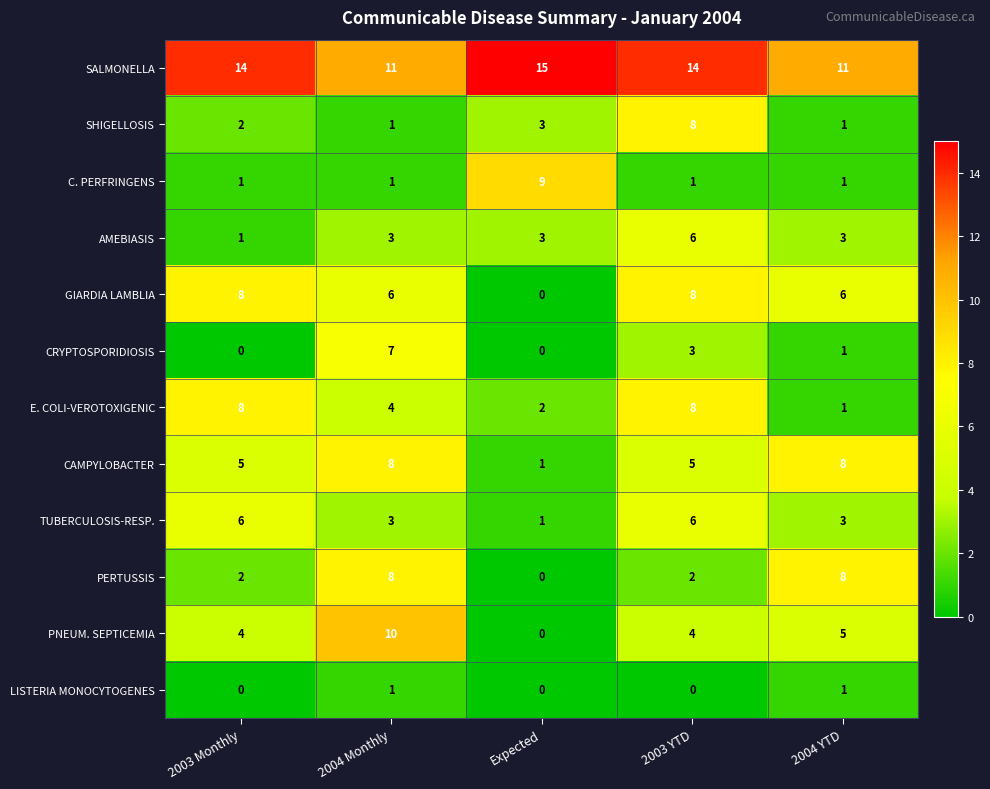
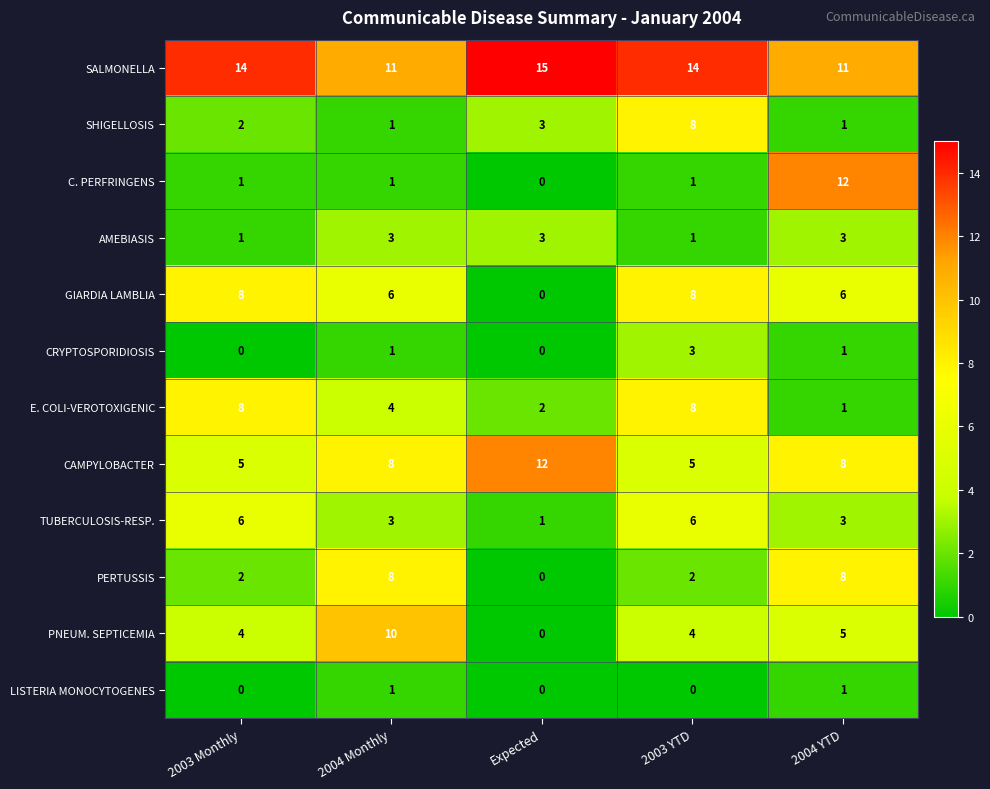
C. PERFRINGENS, Expected: 9 -> 0
C. PERFRINGENS, 2004 YTD: 1 -> 12
AMEBIASIS, 2003 YTD: 6 -> 1
CRYPTOSPORIDIOSIS, 2004 Monthly: 7 -> 1
CAMPYLOBACTER, Expected: 1 -> 12
